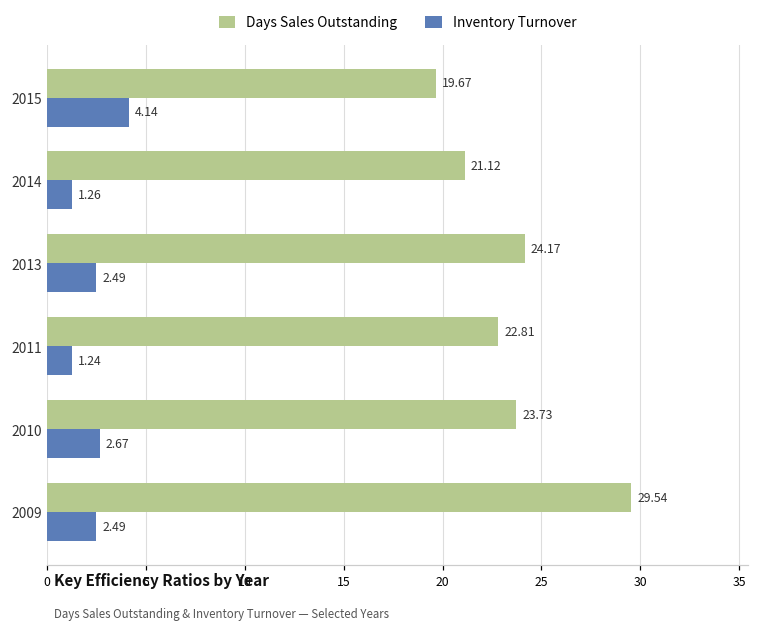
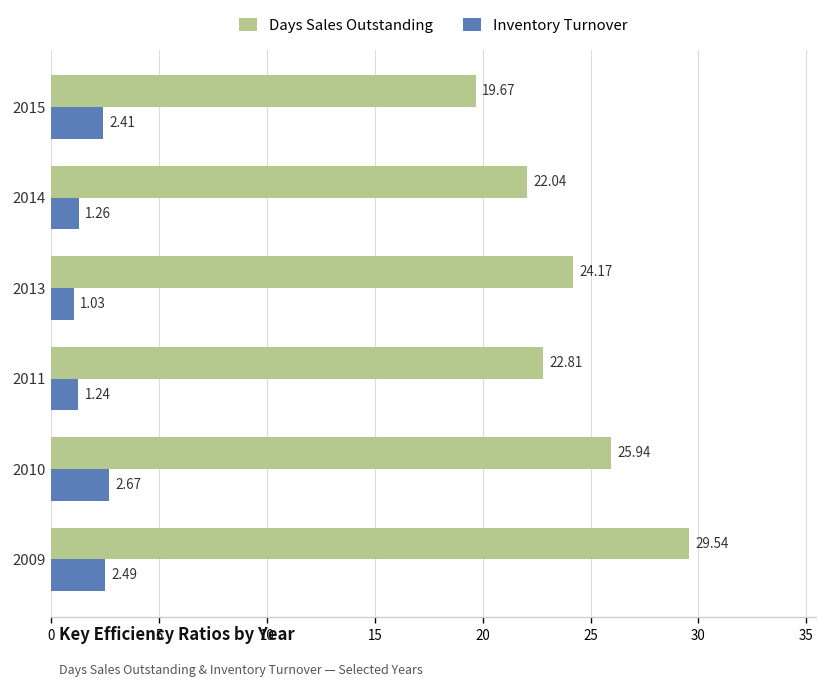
Inventory Turnover, 2015: 4.14 -> 2.41
Days Sales Outstanding, 2014: 21.12 -> 22.04
Inventory Turnover, 2013: 2.49 -> 1.03
Days Sales Outstanding, 2010: 23.73 -> 25.94
